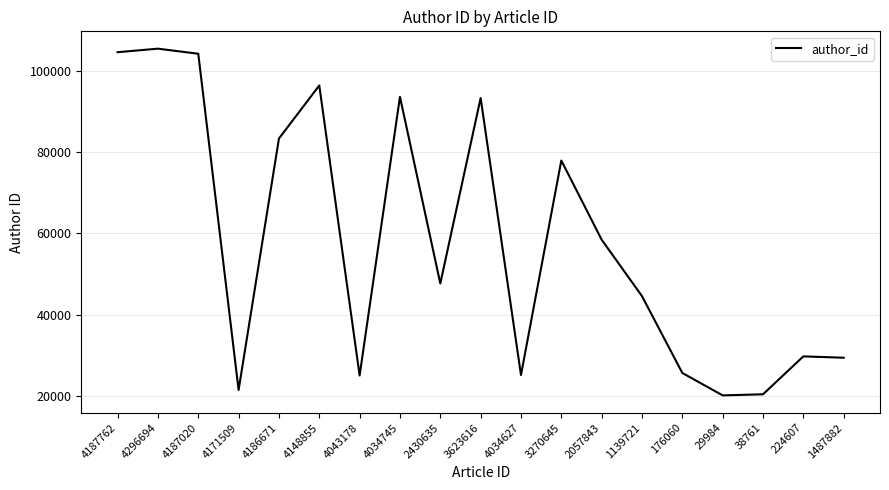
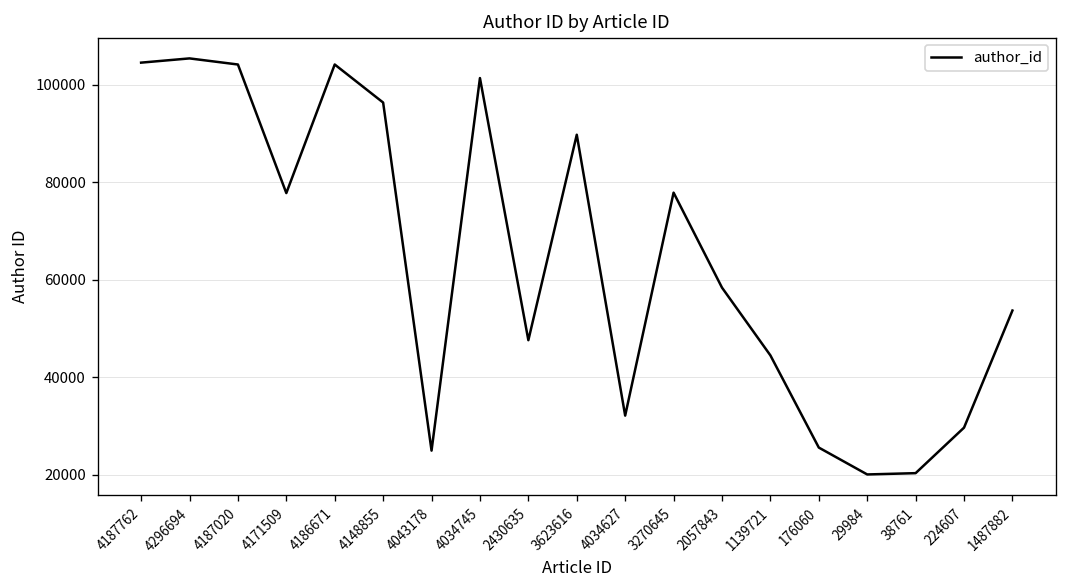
4171509: 21000 -> 78000
4186671: 83000 -> 104000
4034745: 94000 -> 101000
3623616: 93000 -> 90000
4034627: 25000 -> 32000
1487882: 29000 -> 54000
